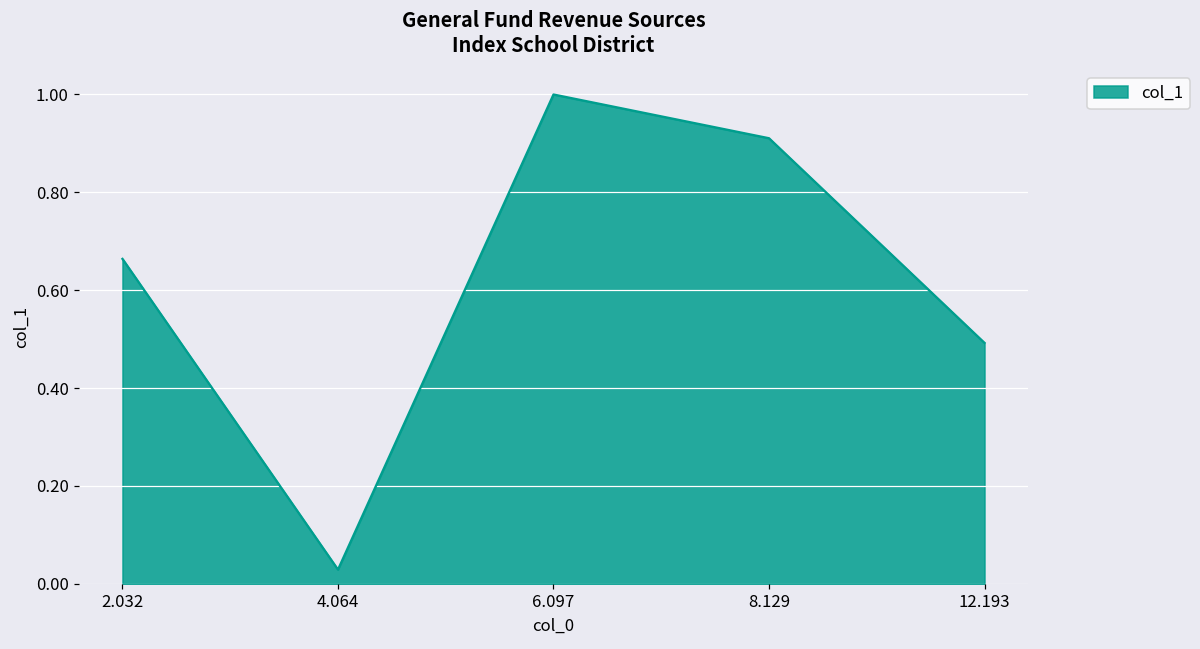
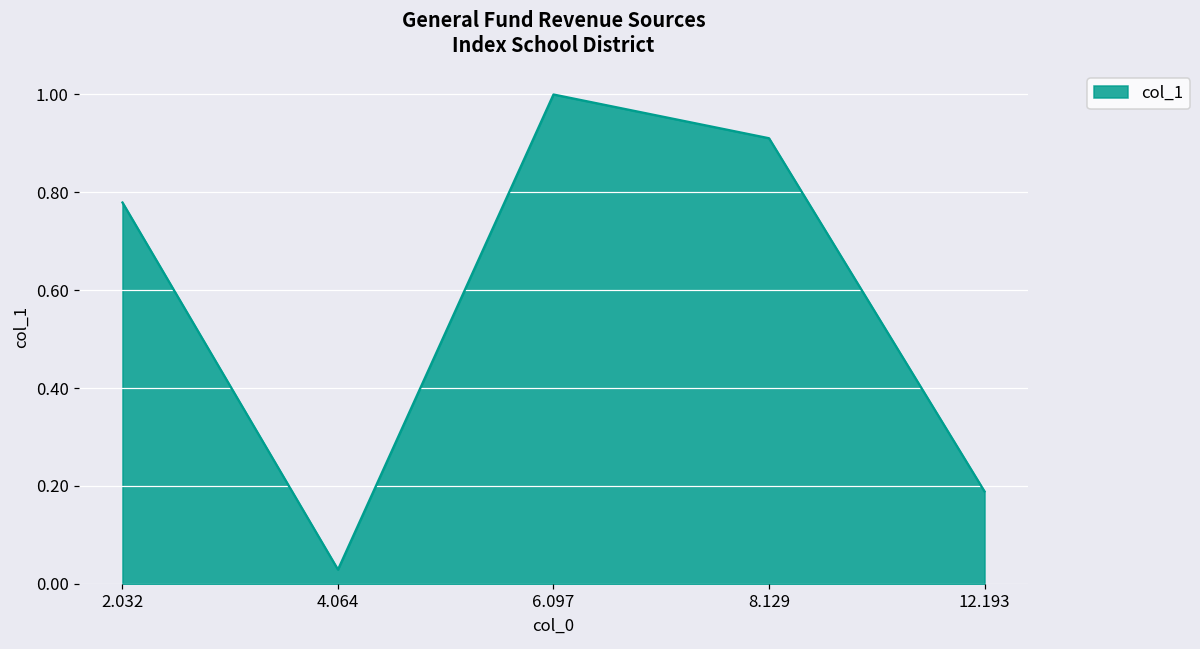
2.032: 0.66 -> 0.78
12.193: 0.49 -> 0.19
